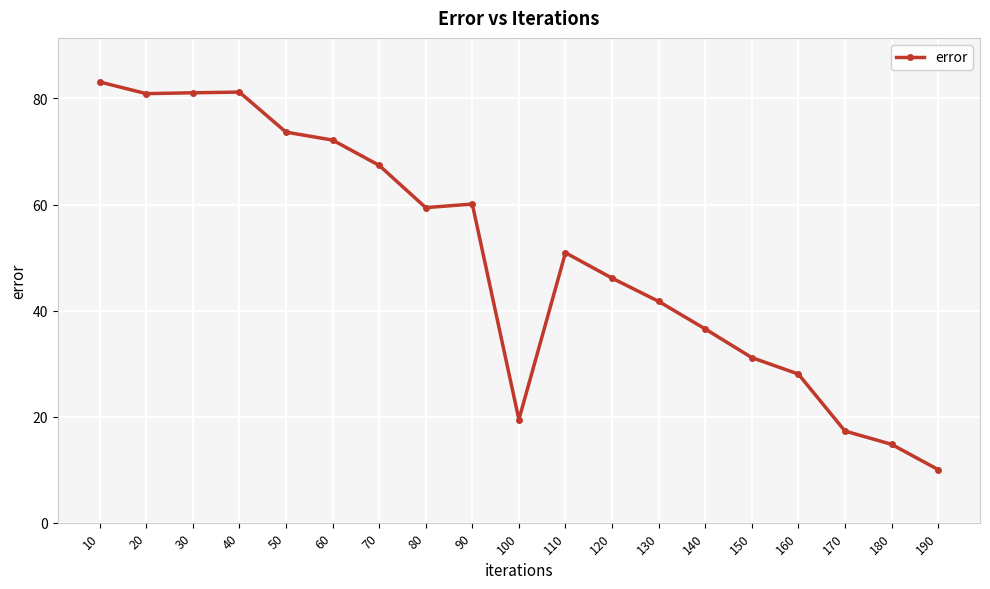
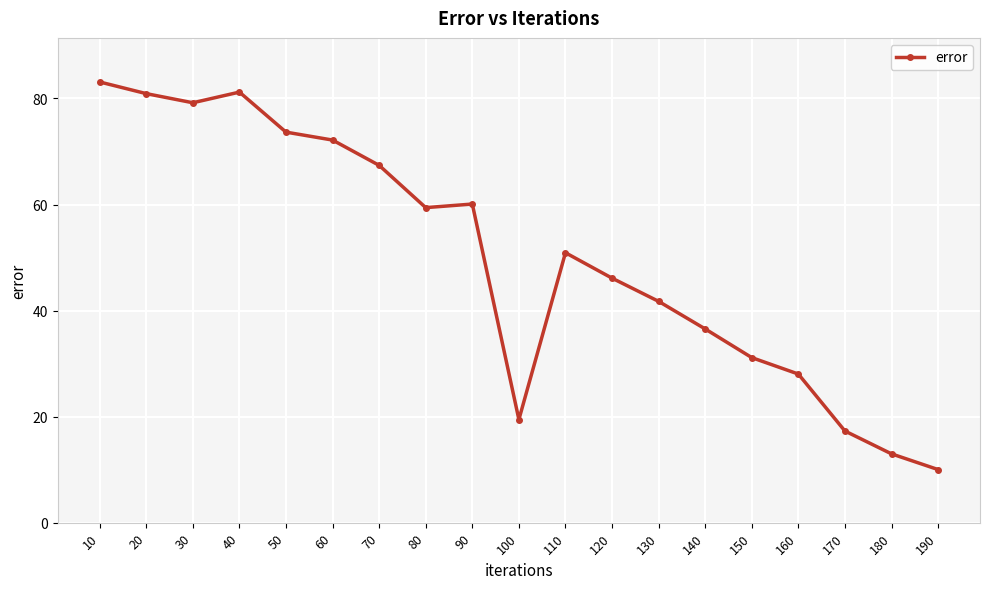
30: 81 -> 79
180: 15 -> 13
